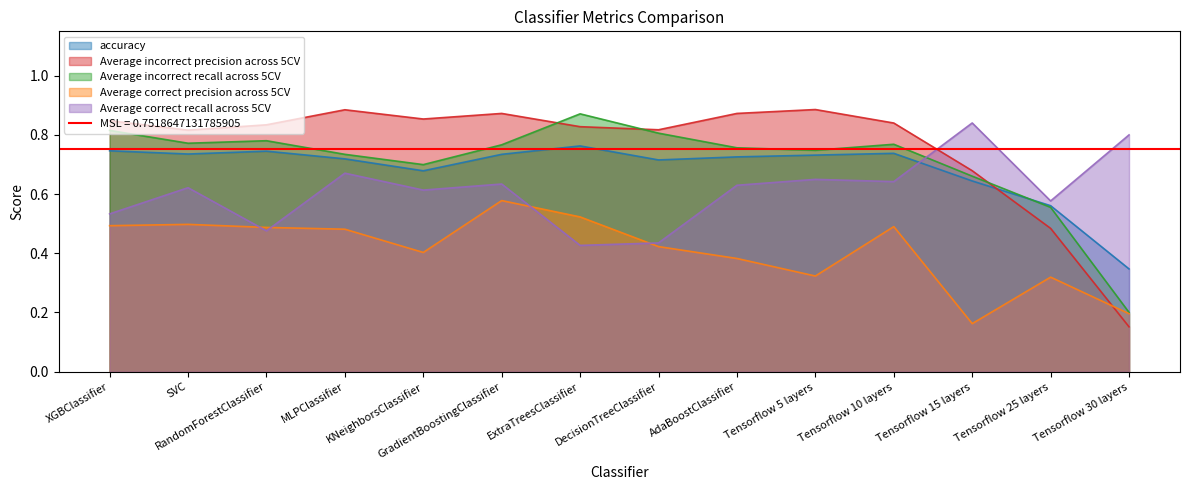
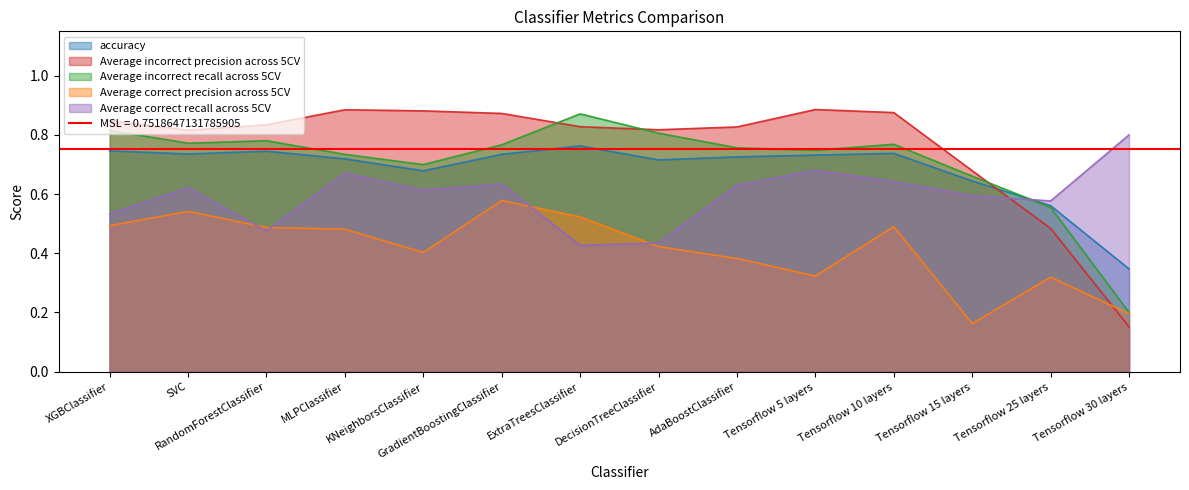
Average correct precision across 5CV, SVC: 0.50 -> 0.54
Average incorrect precision across 5CV, KNeighborsClassifier: 0.85 -> 0.88
Average incorrect precision across 5CV, AdaBoostClassifier: 0.87 -> 0.83
Average correct recall across 5CV, Tensorflow 5 layers: 0.65 -> 0.68
Average incorrect precision across 5CV, Tensorflow 10 layers: 0.84 -> 0.88
Average correct recall across 5CV, Tensorflow 15 layers: 0.84 -> 0.60
